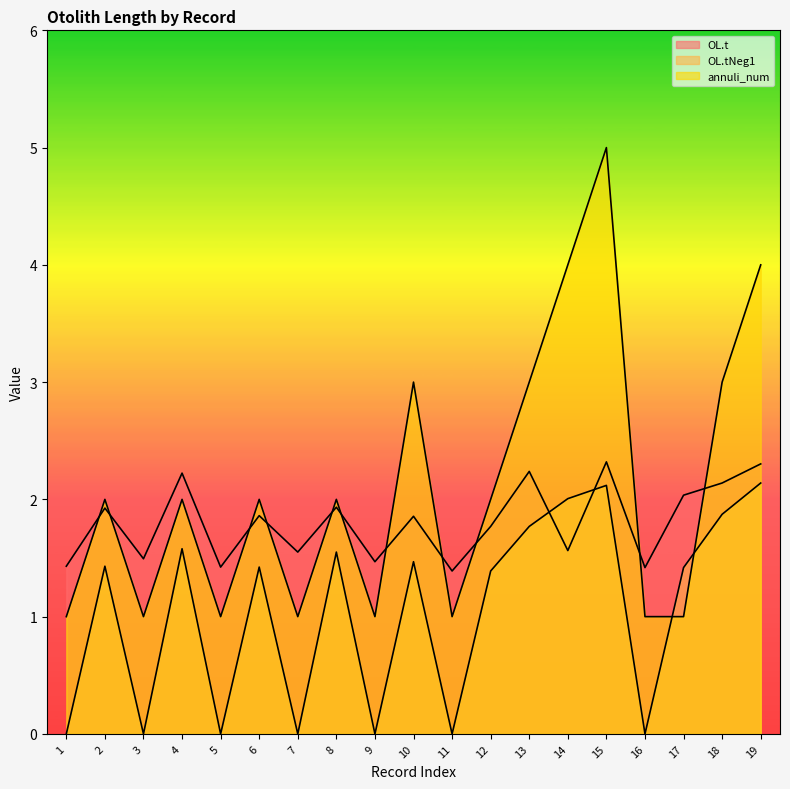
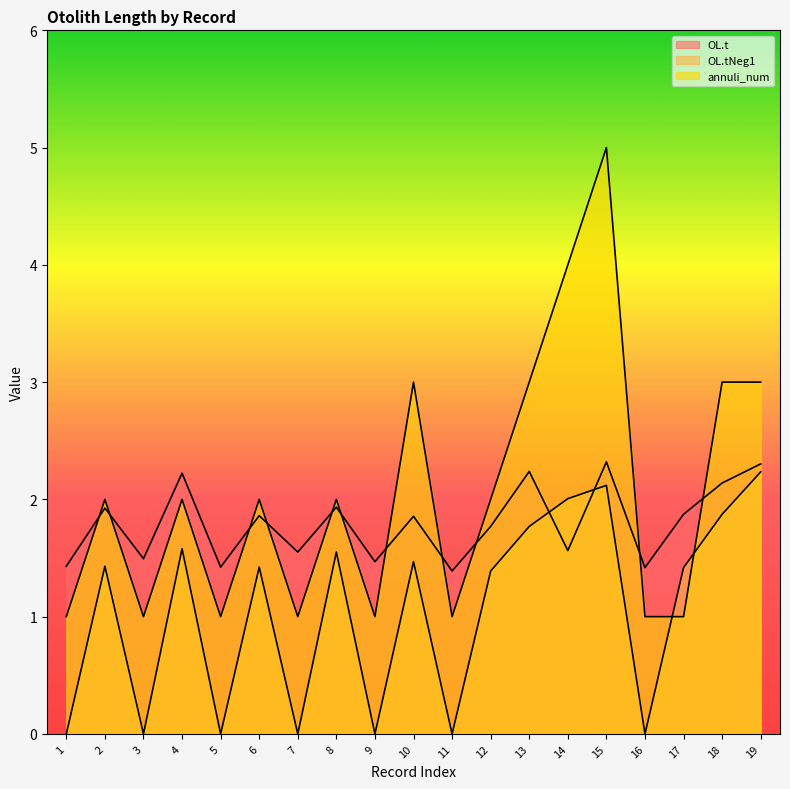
OL.t, 17: 2.04 -> 1.87
OL.tNeg1, 19: 2.14 -> 2.23
annuli_num, 19: 4 -> 3
